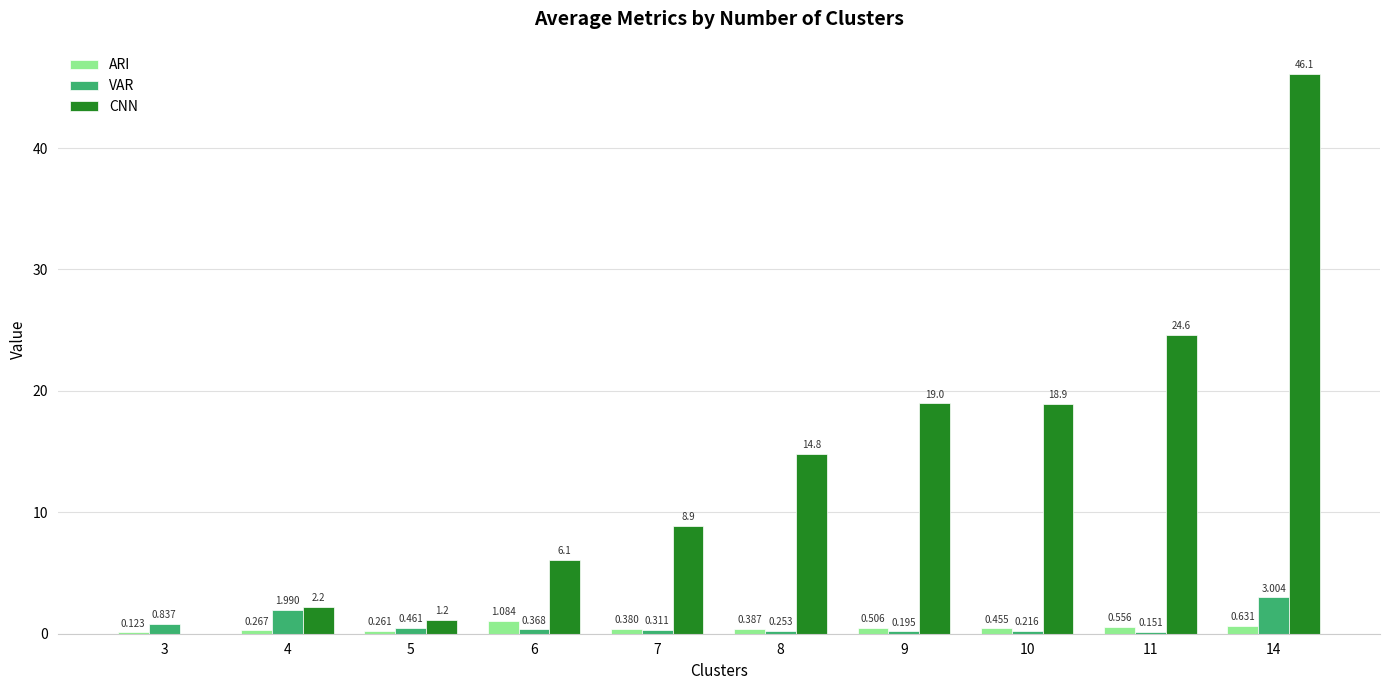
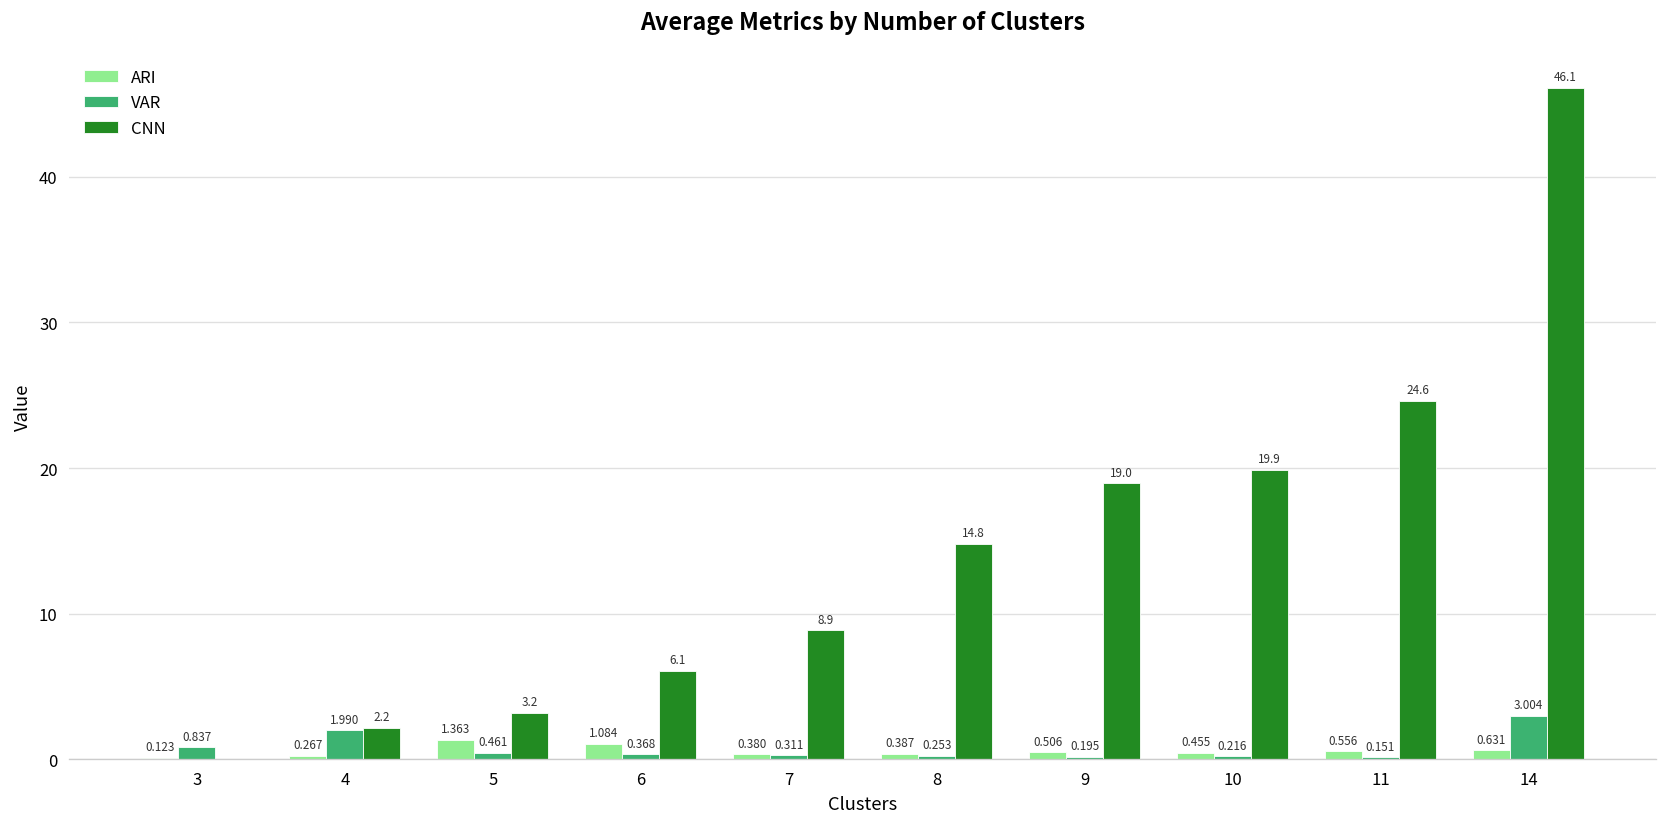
ARI, 5: 0.261 -> 1.363
CNN, 5: 1.2 -> 3.2
CNN, 10: 18.9 -> 19.9
